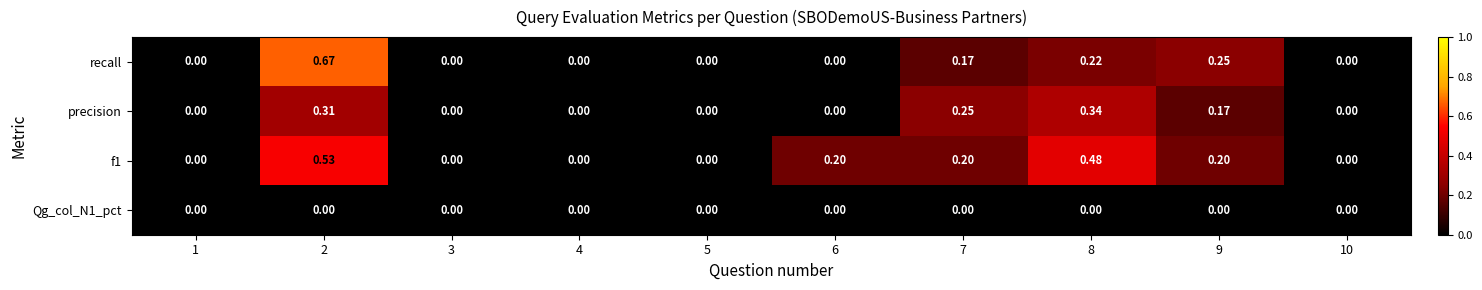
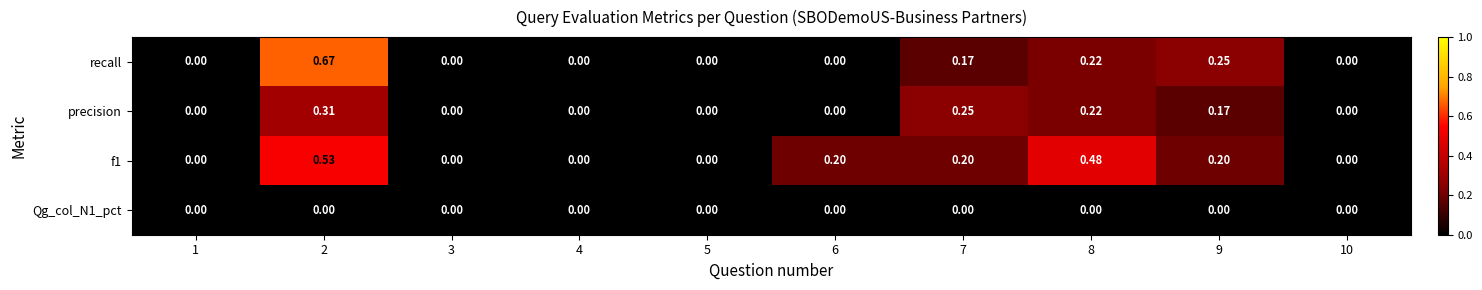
precision, 8: 0.34 -> 0.22
